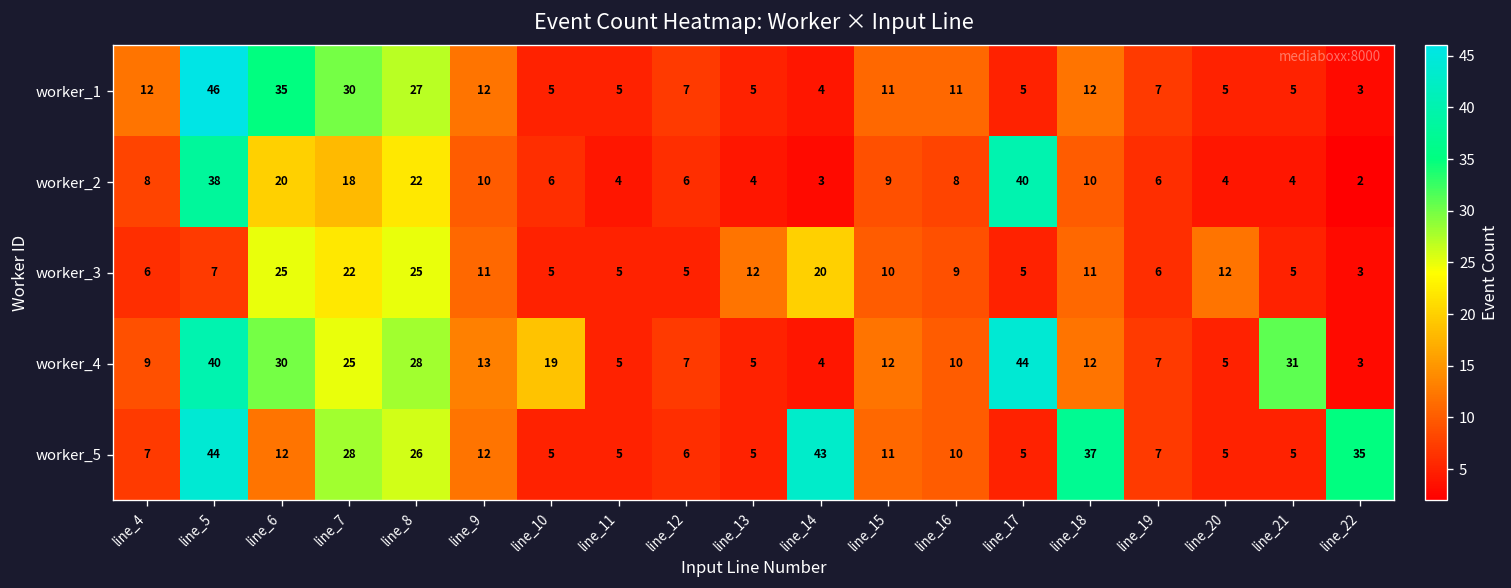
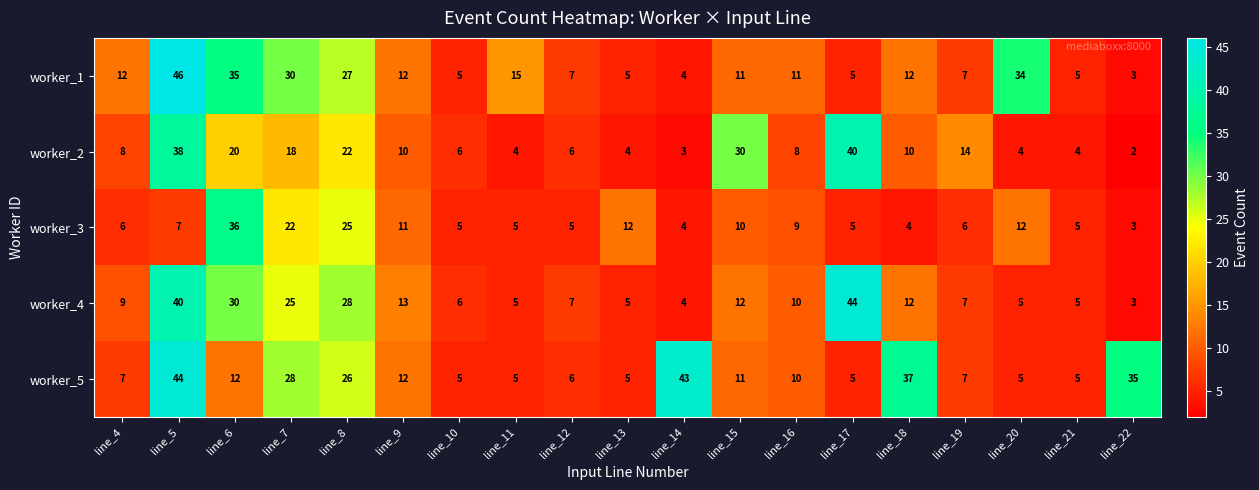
worker_1, line_11: 5 -> 15
worker_1, line_20: 5 -> 34
worker_2, line_15: 9 -> 30
worker_2, line_19: 6 -> 14
worker_3, line_6: 25 -> 36
worker_3, line_14: 20 -> 4
worker_3, line_18: 11 -> 4
worker_4, line_10: 19 -> 6
worker_4, line_21: 31 -> 5
